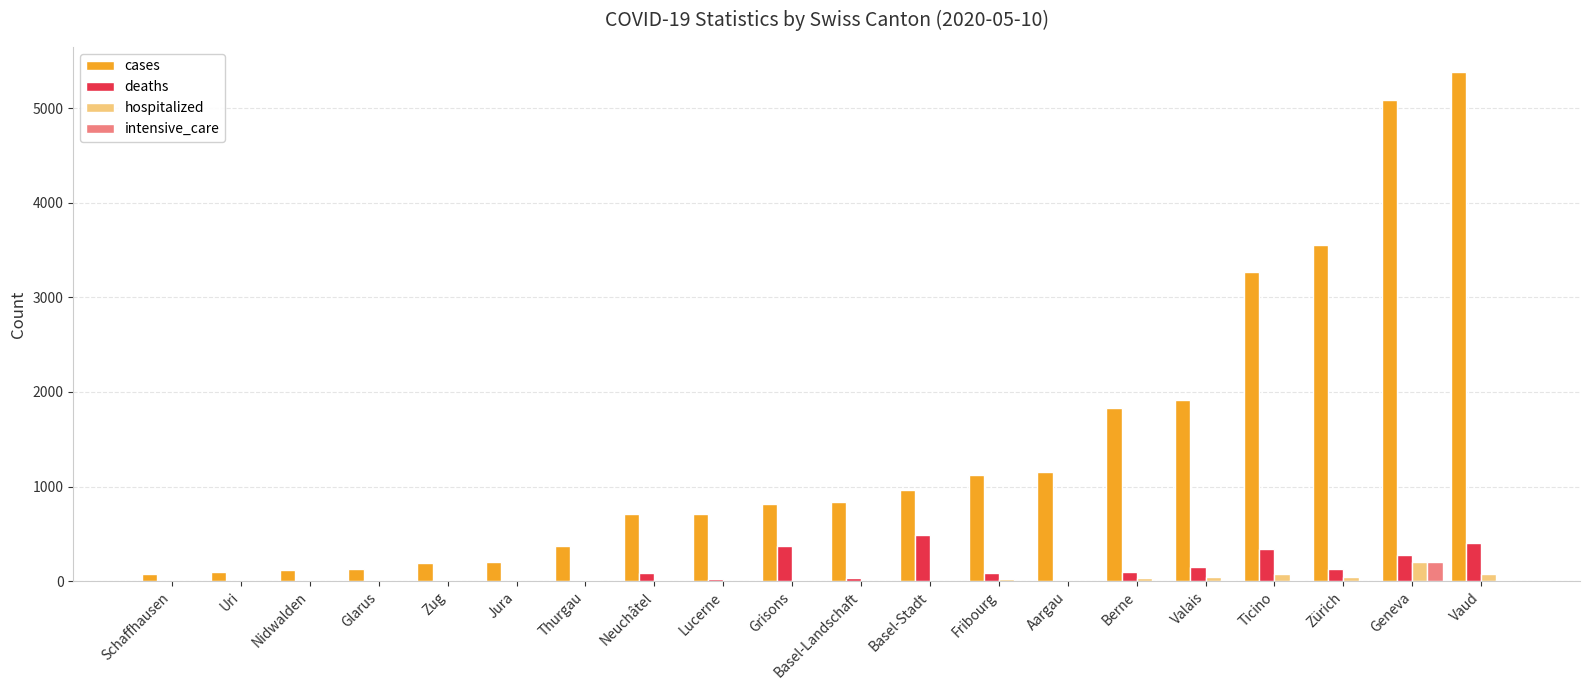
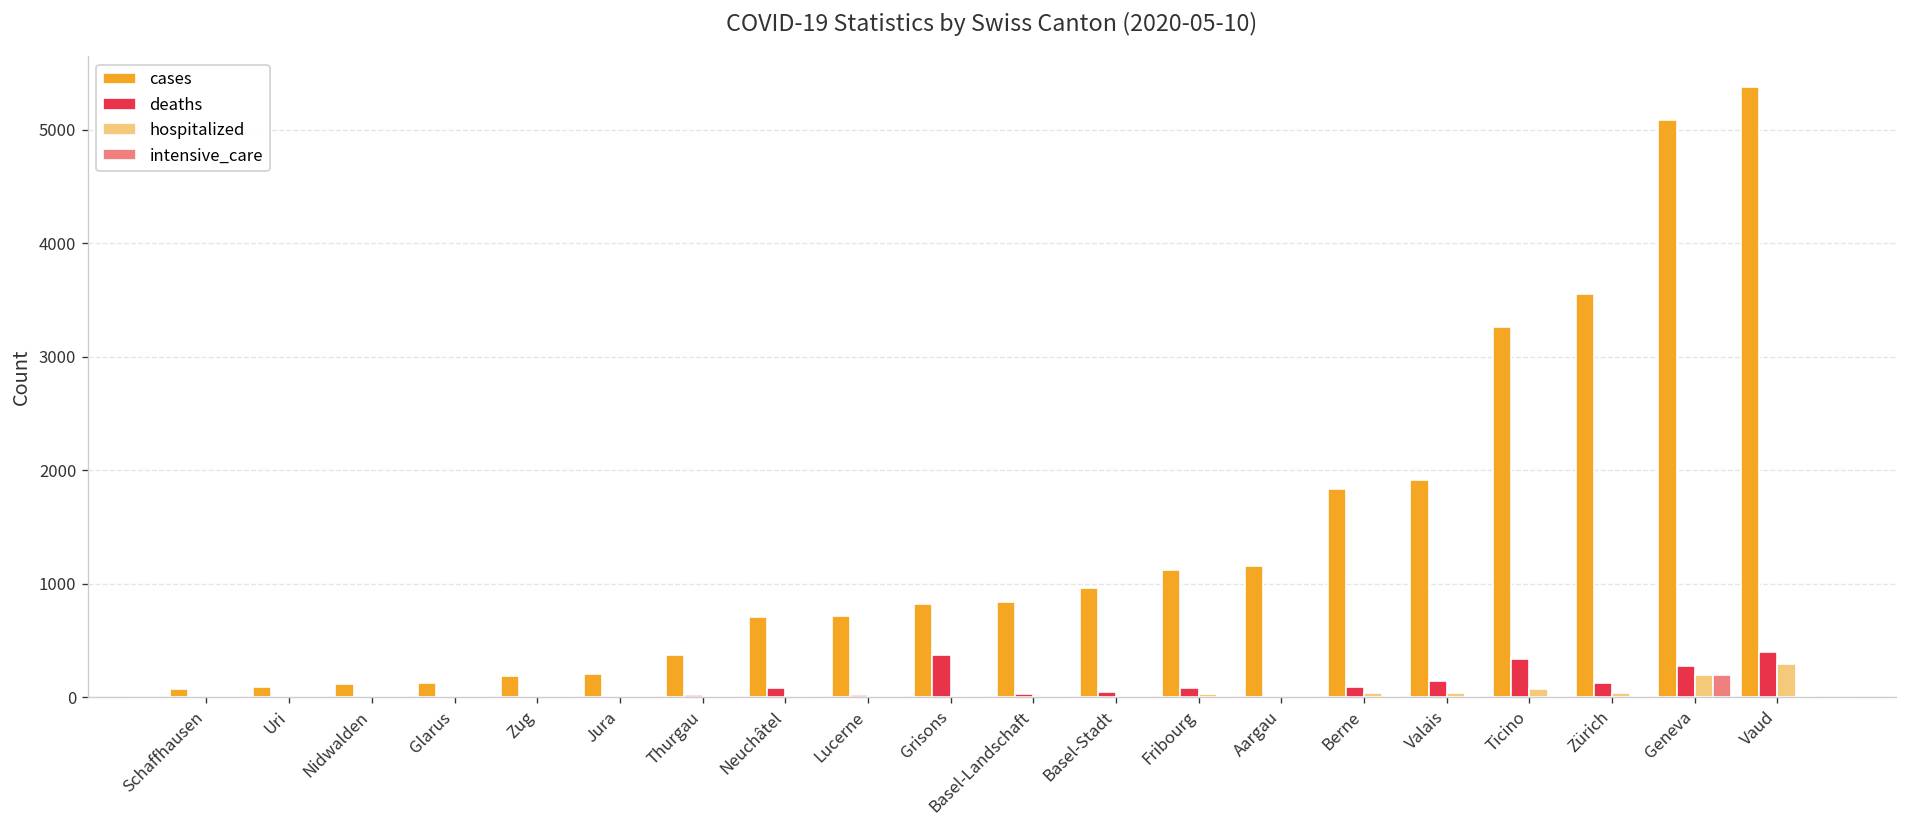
deaths, Basel-Stadt: 500 -> 100
hospitalized, Vaud: 100 -> 300
